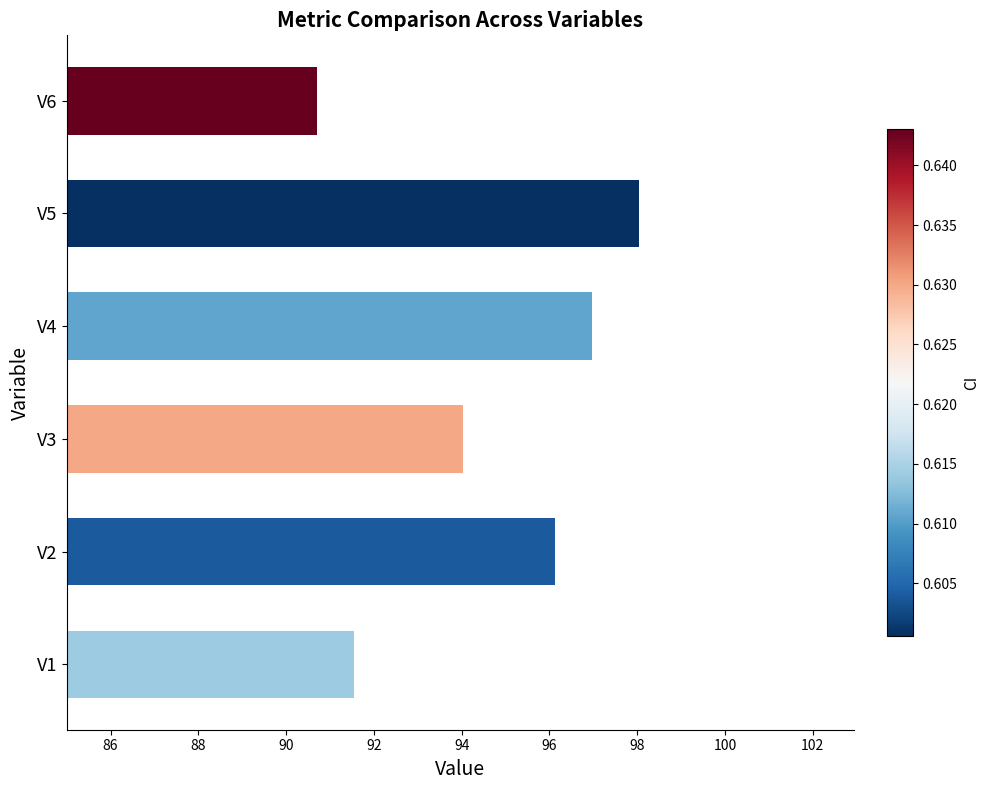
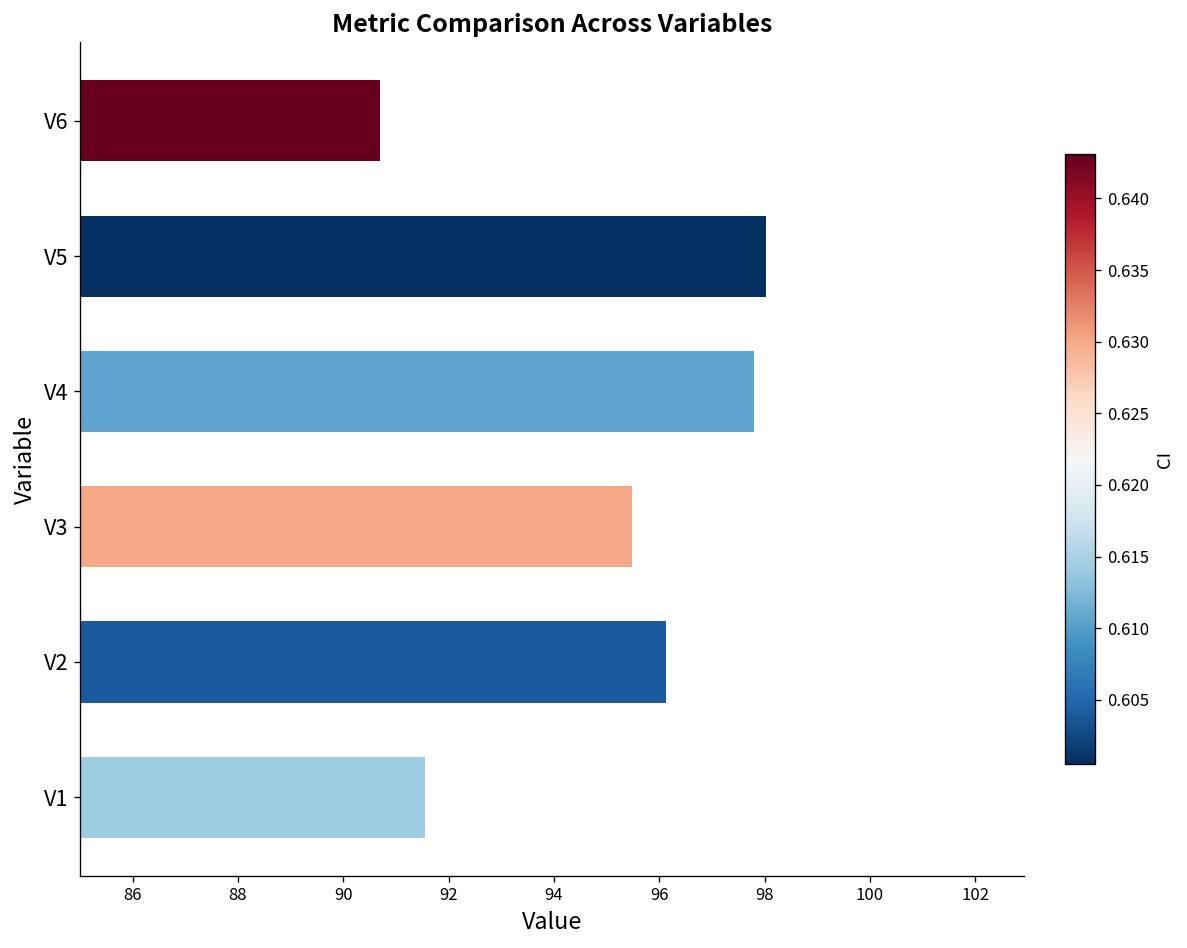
V4: 97.0 -> 97.8
V3: 94.0 -> 95.5
